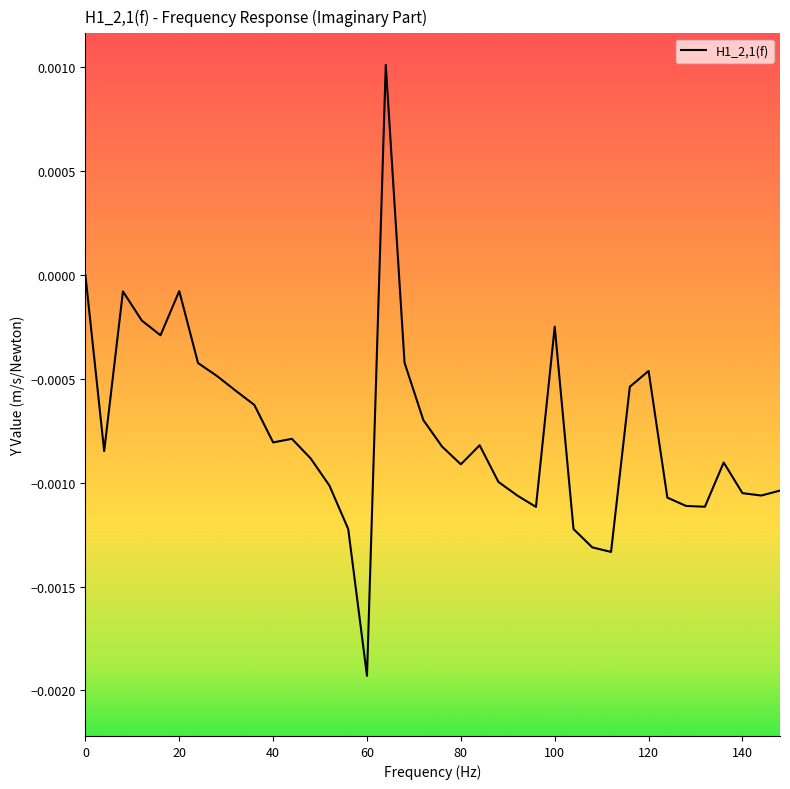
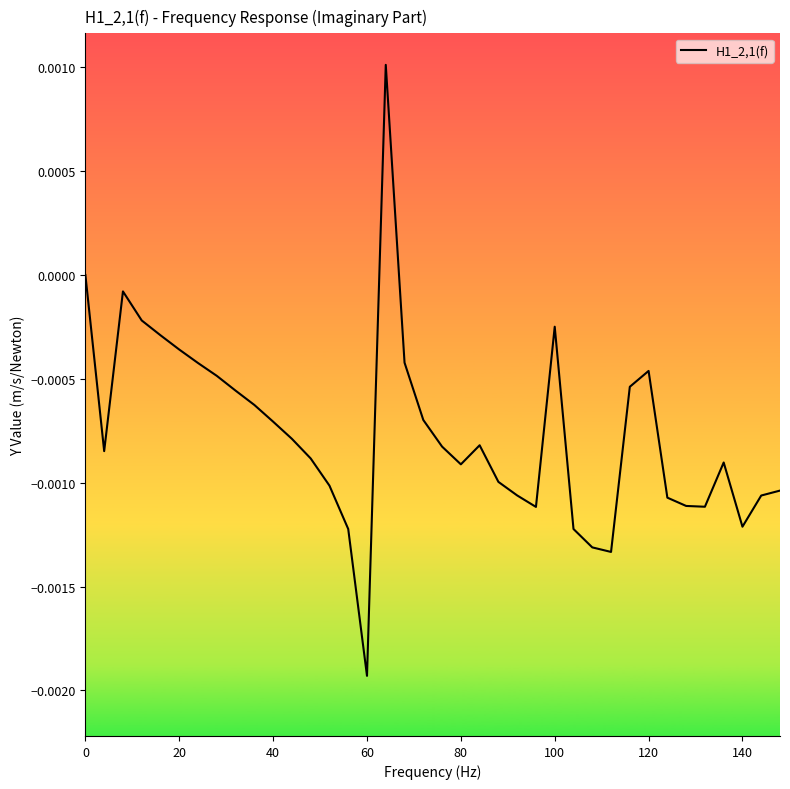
20: -0.00008 -> -0.00036
40: -0.00081 -> -0.00071
140: -0.00105 -> -0.00121
